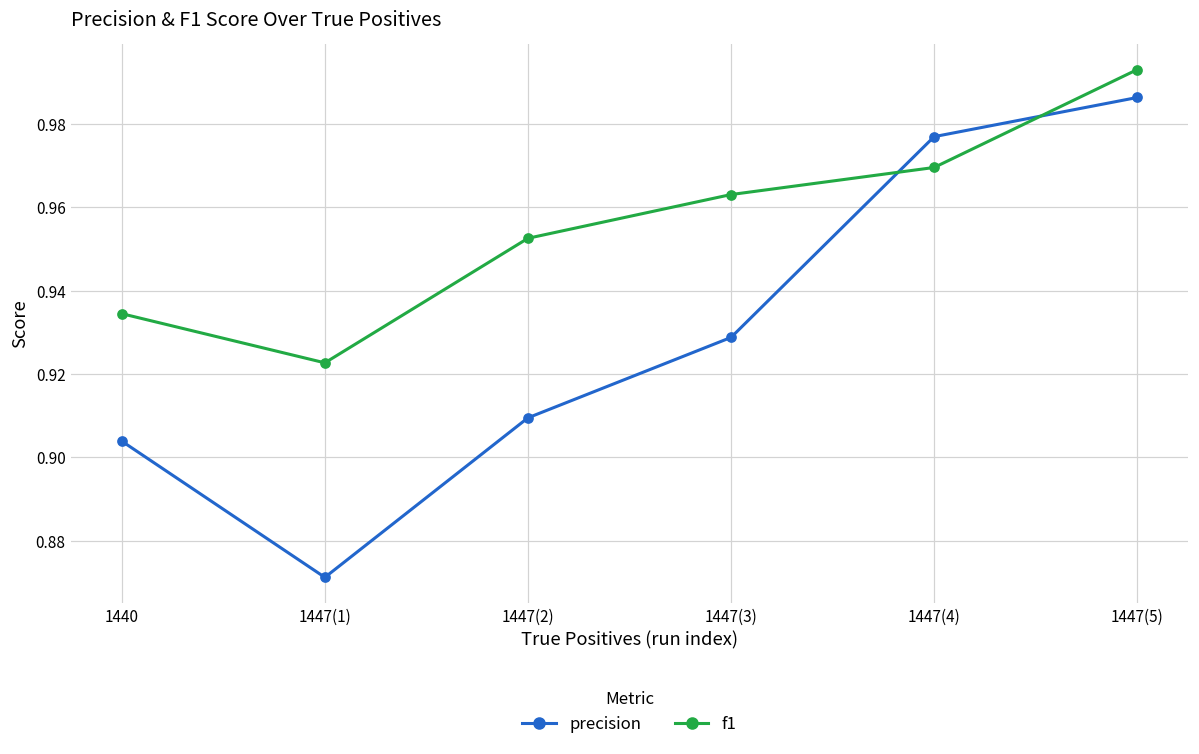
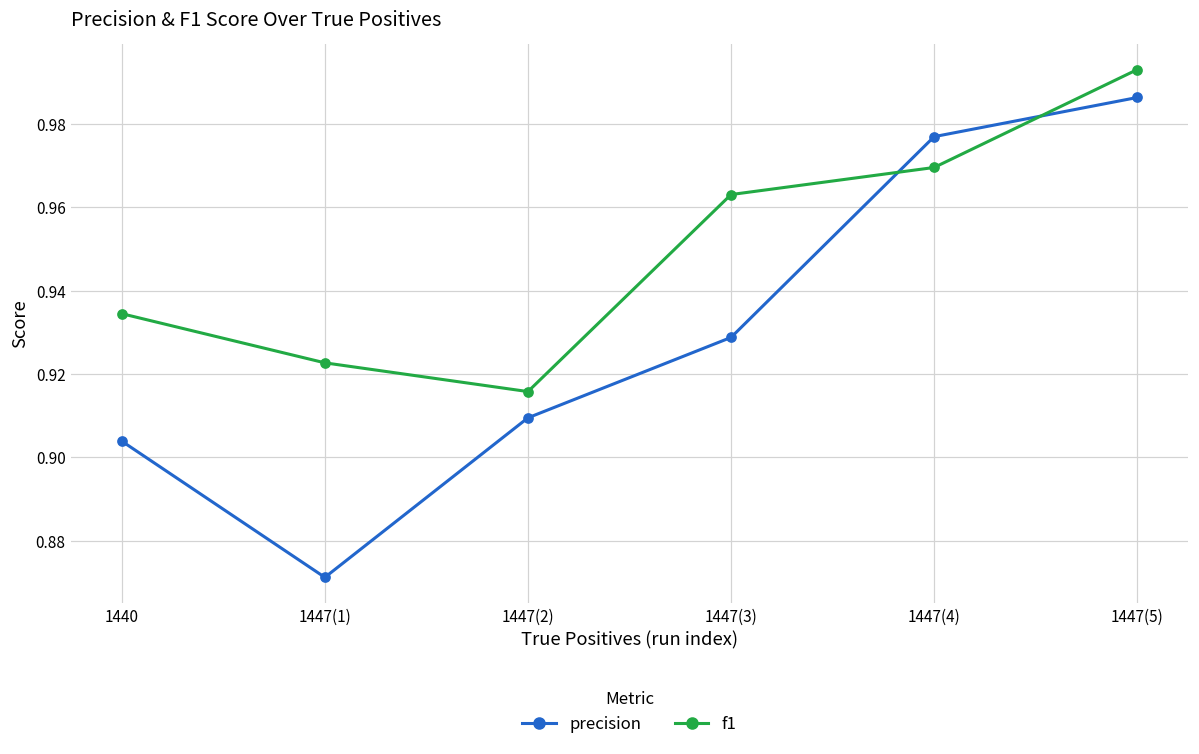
f1, 1447(2): 0.953 -> 0.916
